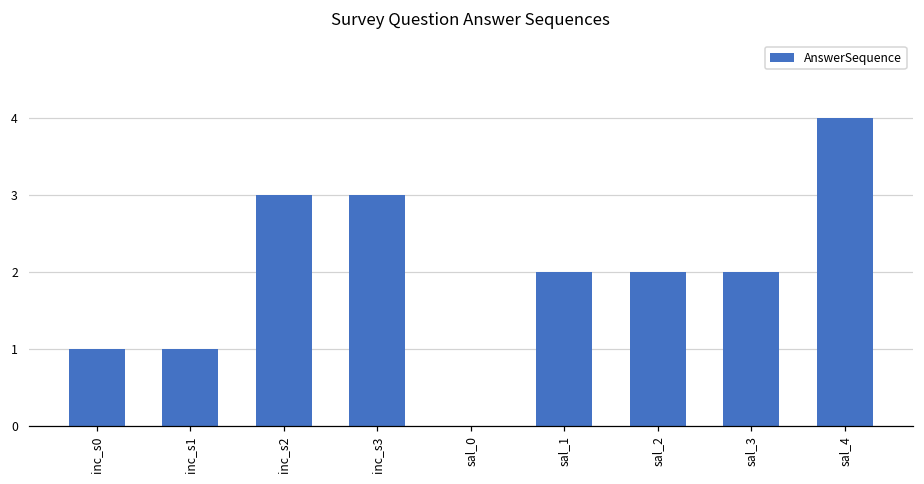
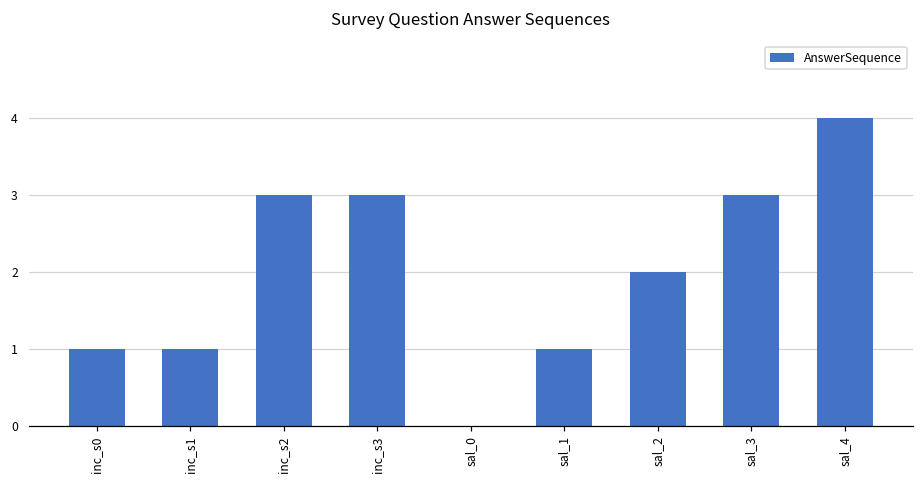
sal_1: 2 -> 1
sal_3: 2 -> 3
